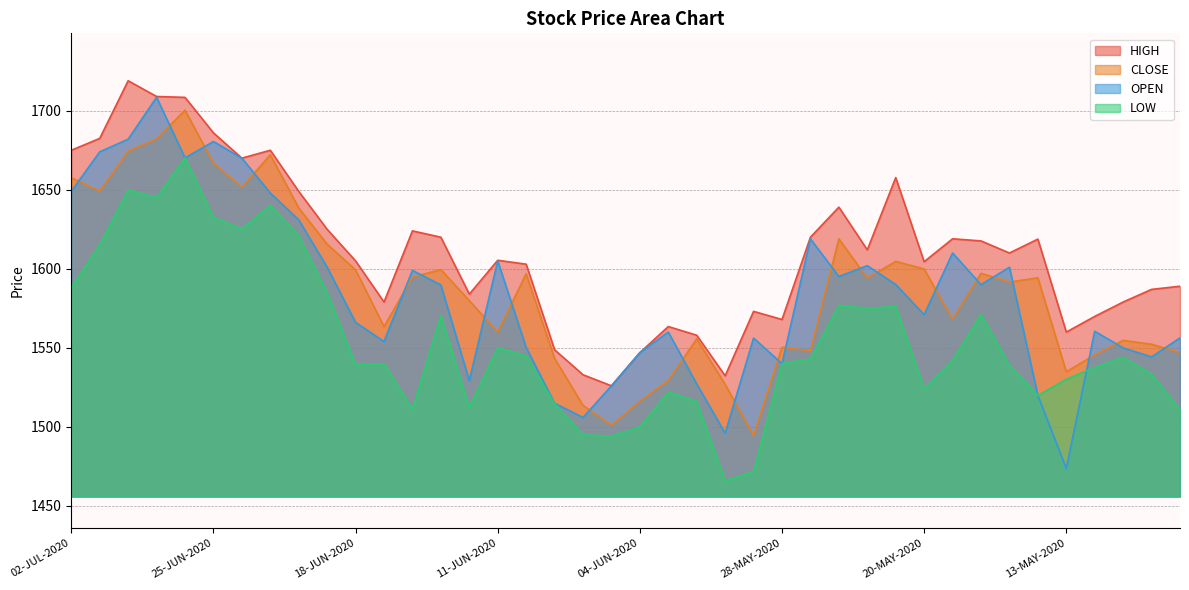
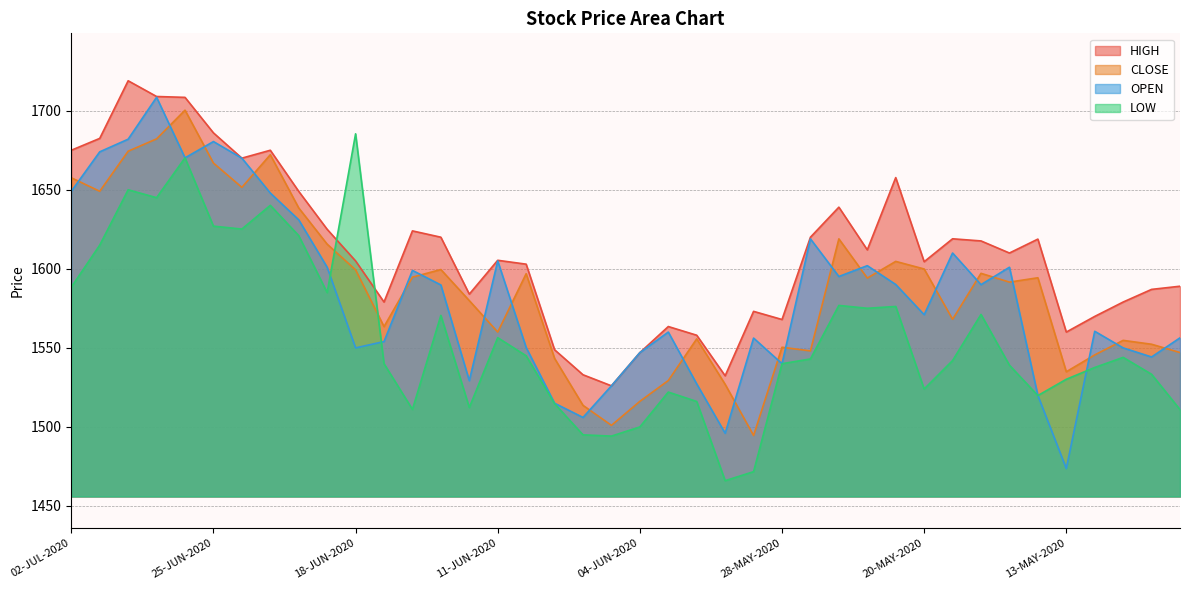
LOW, 25-JUN-2020: 1633 -> 1627
OPEN, 18-JUN-2020: 1566 -> 1550
LOW, 18-JUN-2020: 1540 -> 1685
LOW, 11-JUN-2020: 1550 -> 1556
